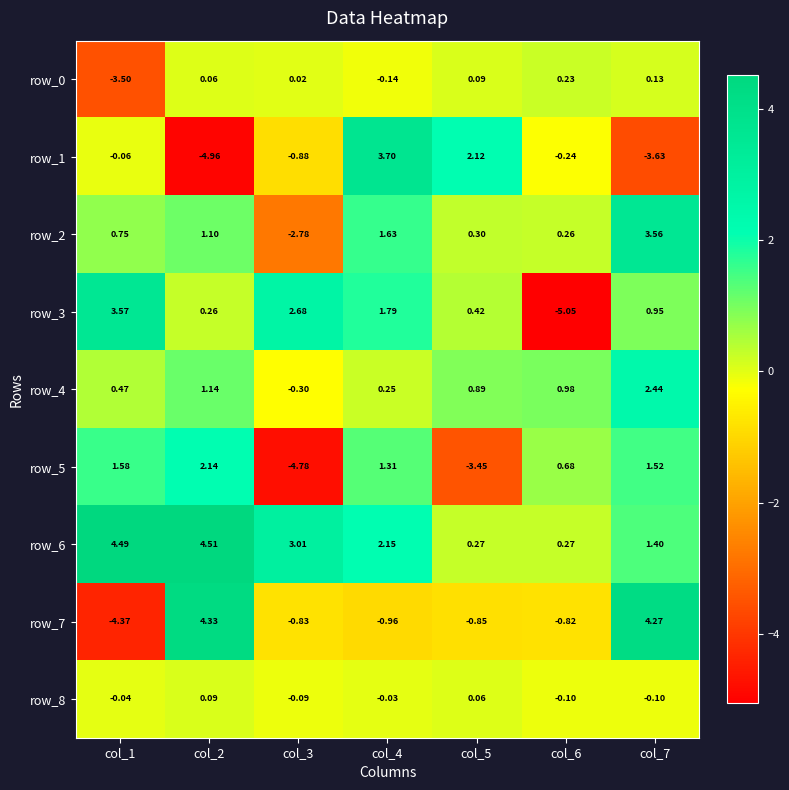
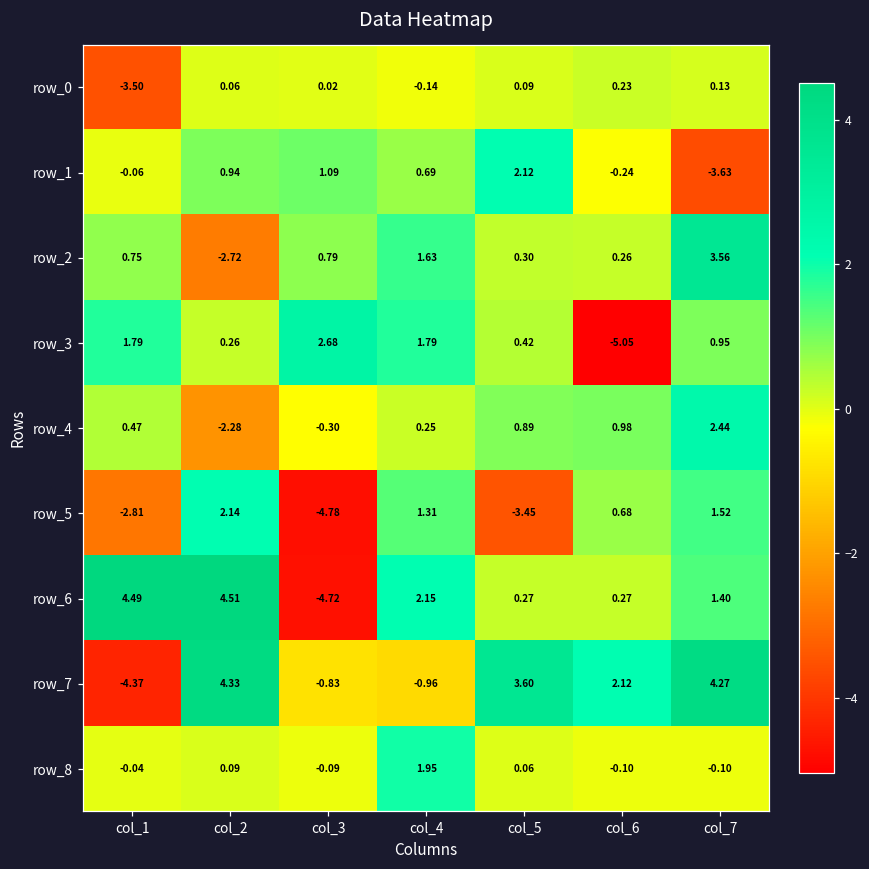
row_1, col_2: -4.96 -> 0.94
row_1, col_3: -0.88 -> 1.09
row_1, col_4: 3.70 -> 0.69
row_2, col_2: 1.10 -> -2.72
row_2, col_3: -2.78 -> 0.79
row_3, col_1: 3.57 -> 1.79
row_4, col_2: 1.14 -> -2.28
row_5, col_1: 1.58 -> -2.81
row_6, col_3: 3.01 -> -4.72
row_7, col_5: -0.85 -> 3.60
row_7, col_6: -0.82 -> 2.12
row_8, col_4: -0.03 -> 1.95
